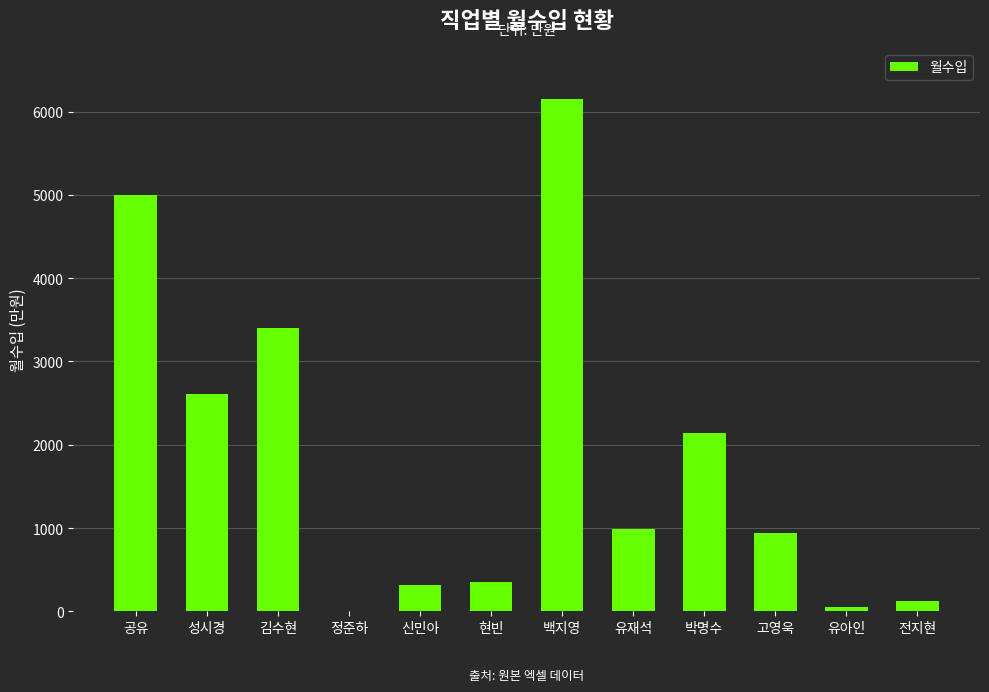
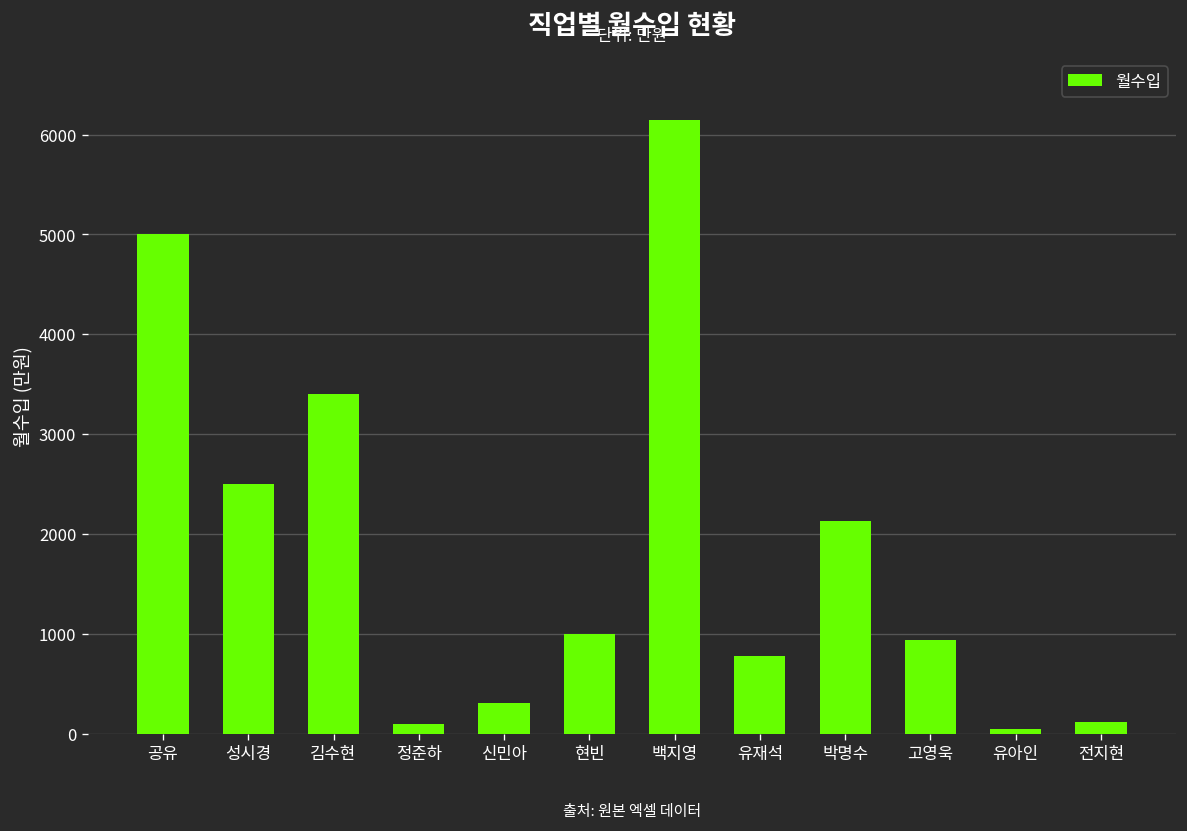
성시경: 2600 -> 2500
정준하: 0 -> 100
현빈: 300 -> 1000
유재석: 1000 -> 800
